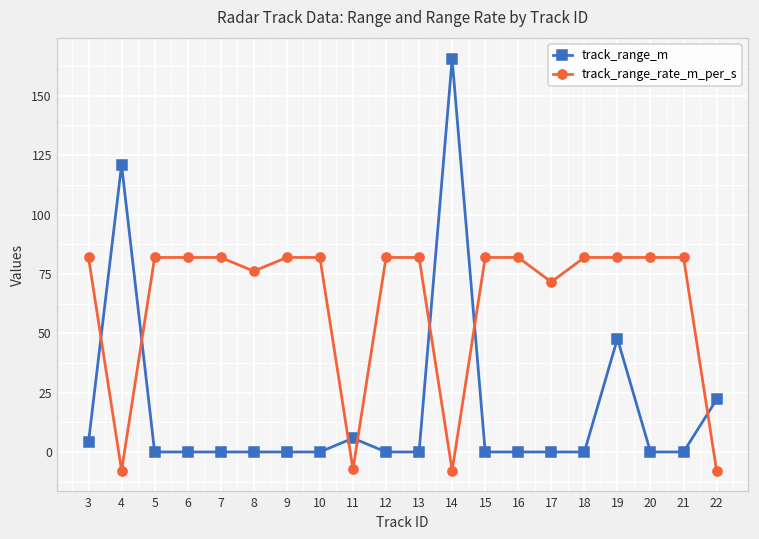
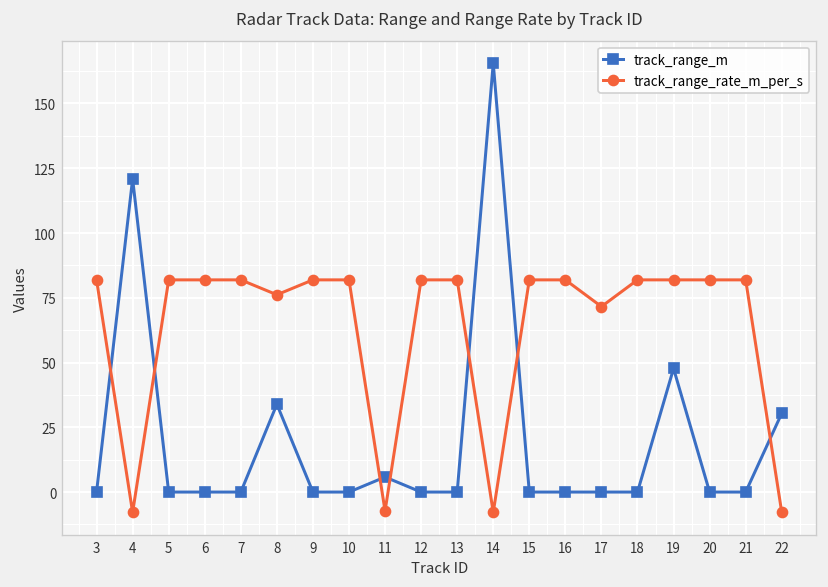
track_range_m, 3: 4 -> 0
track_range_m, 8: 0 -> 34
track_range_m, 22: 22 -> 30
